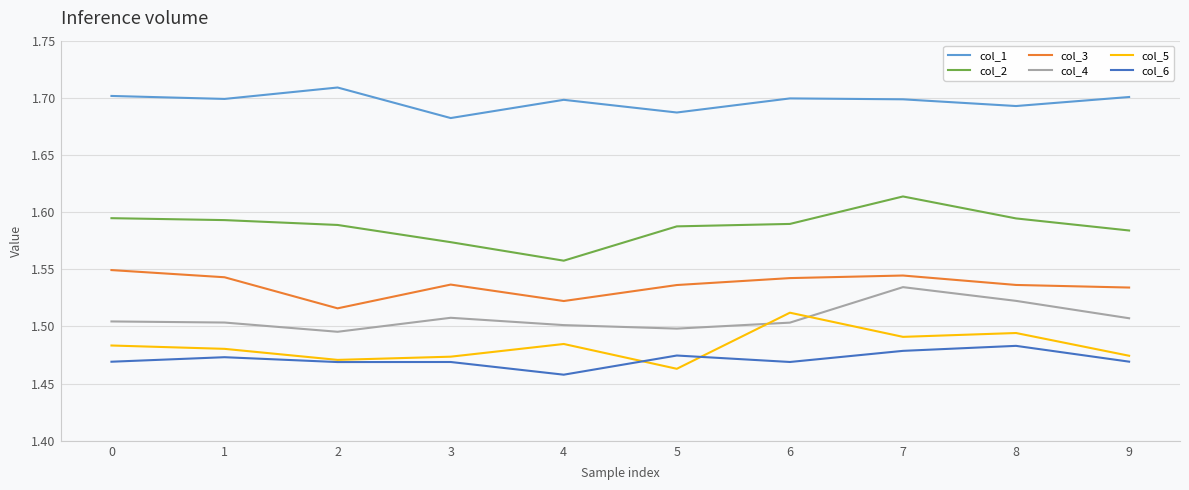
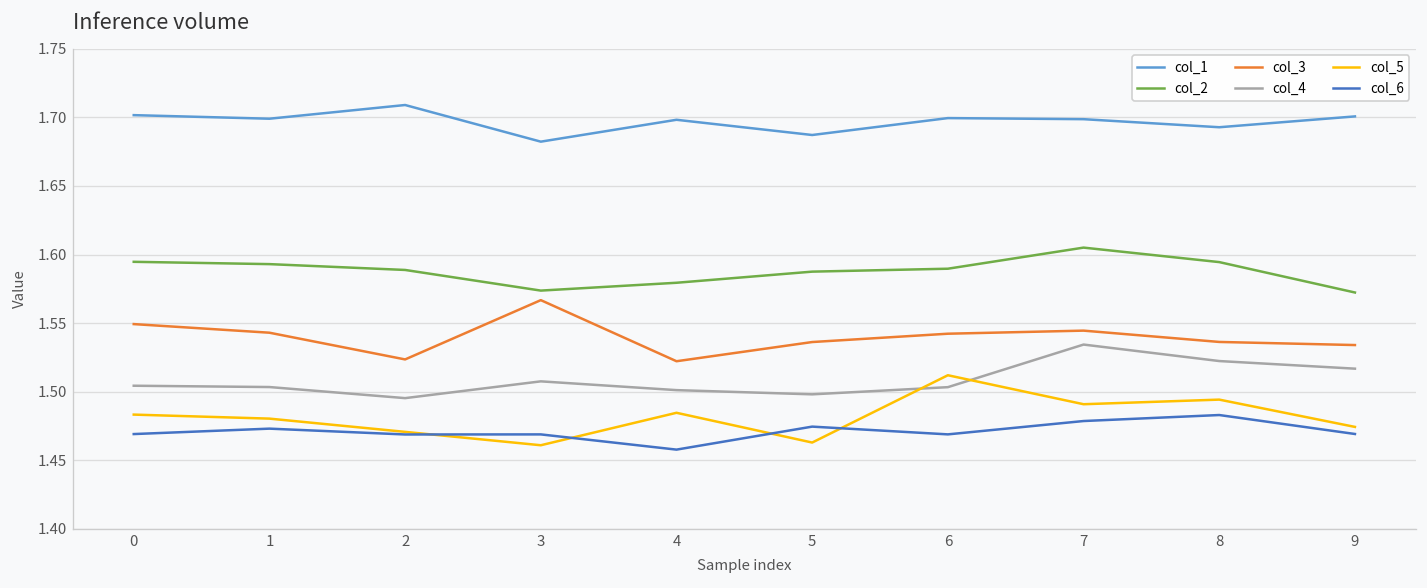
col_3, 2: 1.516 -> 1.524
col_3, 3: 1.537 -> 1.567
col_5, 3: 1.474 -> 1.461
col_2, 4: 1.558 -> 1.579
col_2, 7: 1.614 -> 1.605
col_2, 9: 1.584 -> 1.572
col_4, 9: 1.507 -> 1.517
